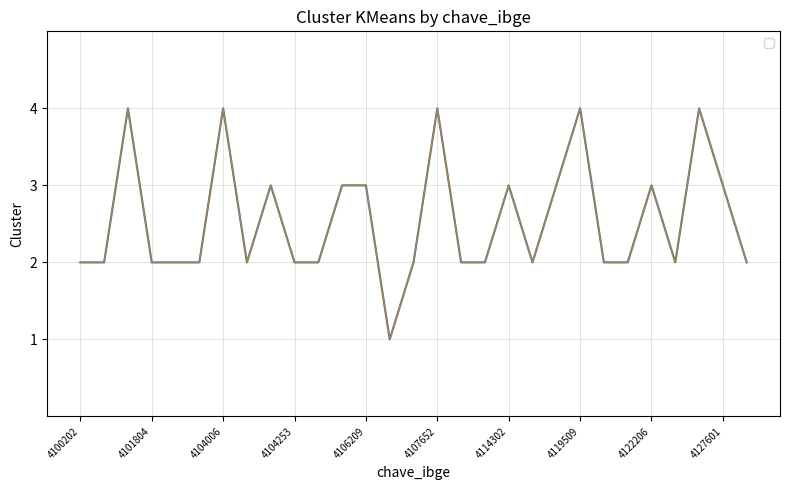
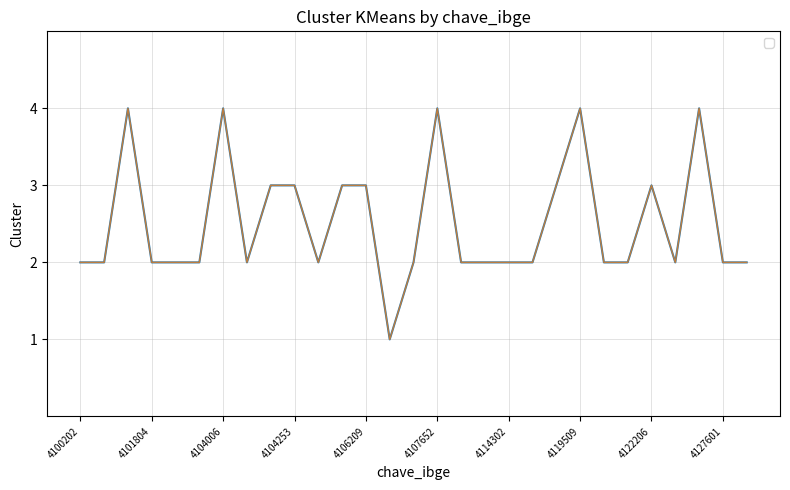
4104253: 2 -> 3
4114302: 3 -> 2
4127601: 3 -> 2
